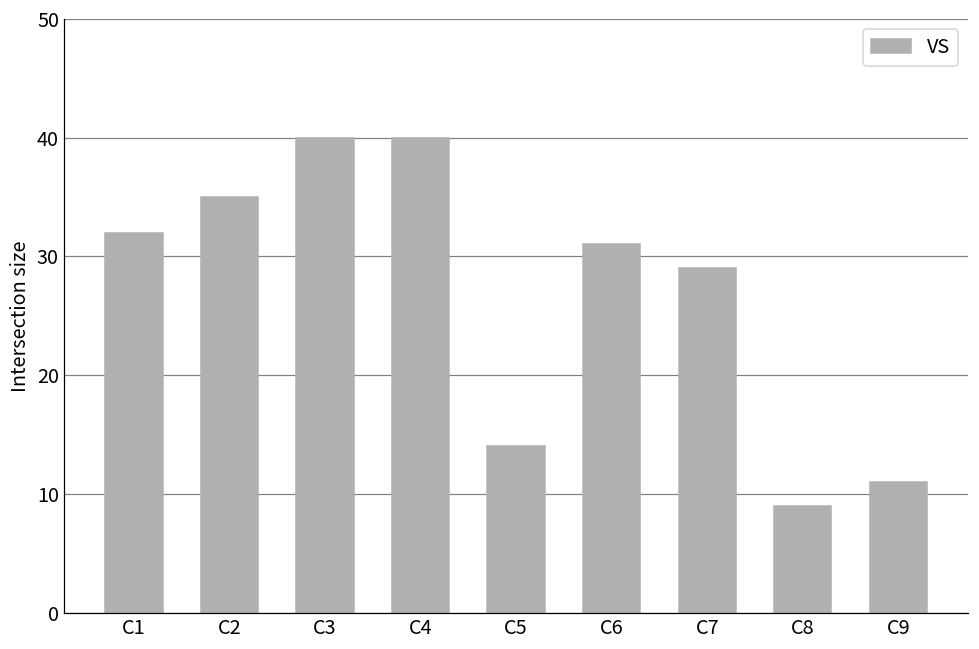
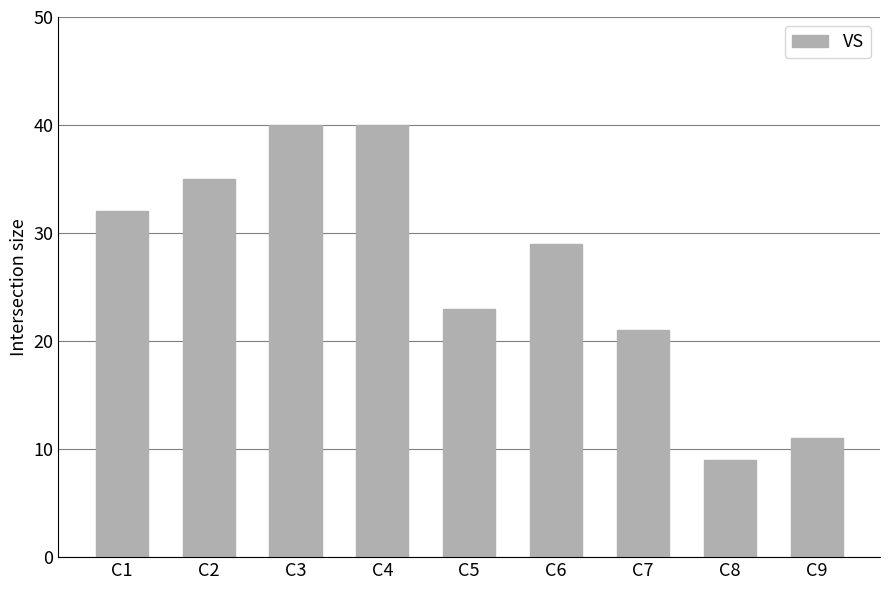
C5: 14 -> 23
C6: 31 -> 29
C7: 29 -> 21
